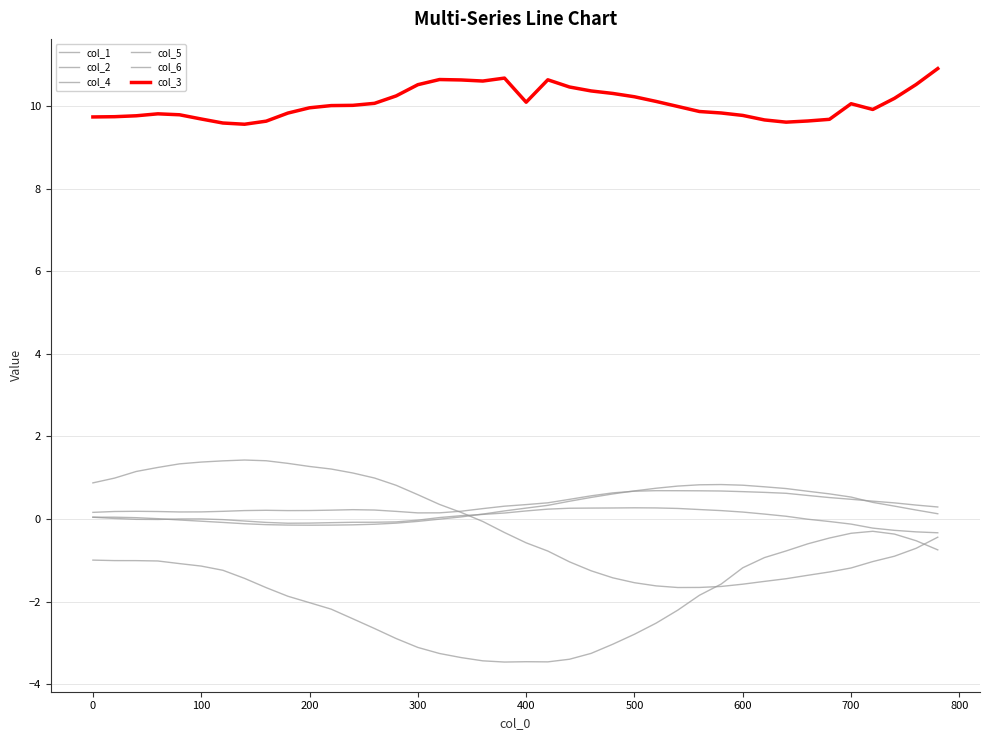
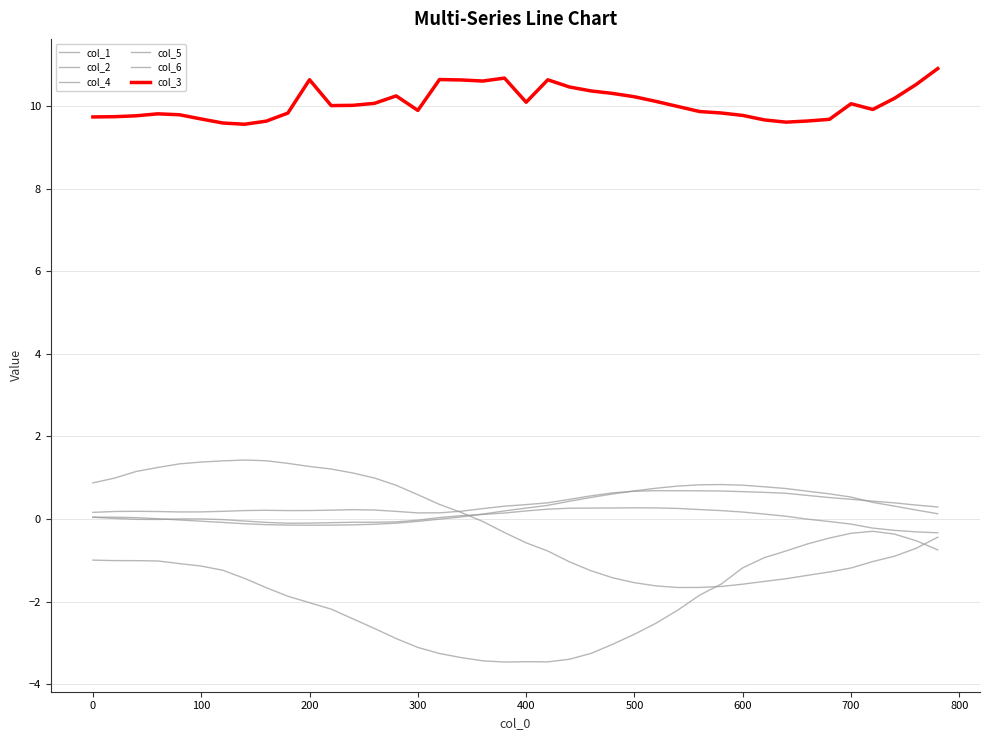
col_3, 200: 10.0 -> 10.6
col_3, 300: 10.5 -> 9.9
